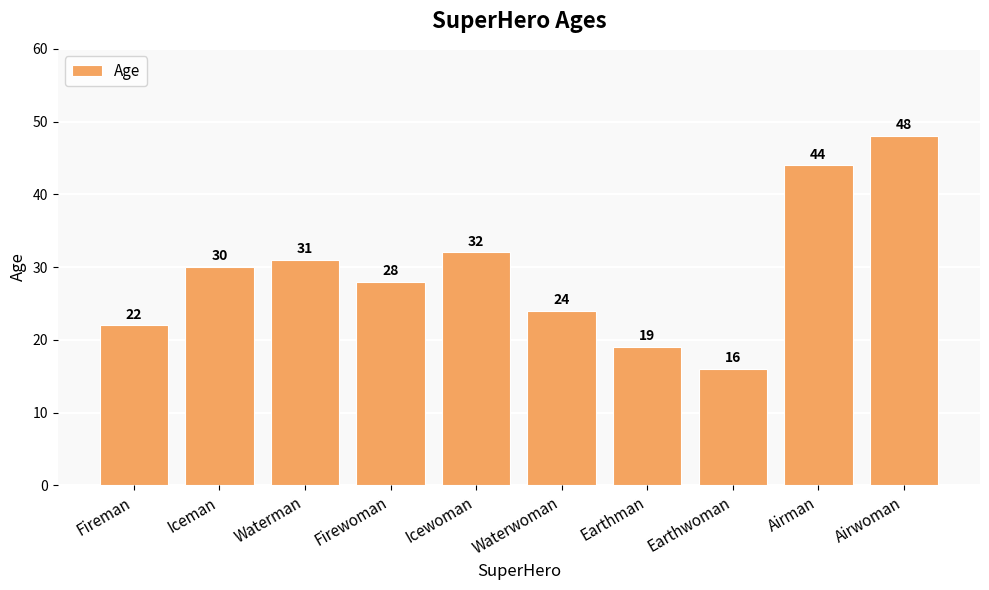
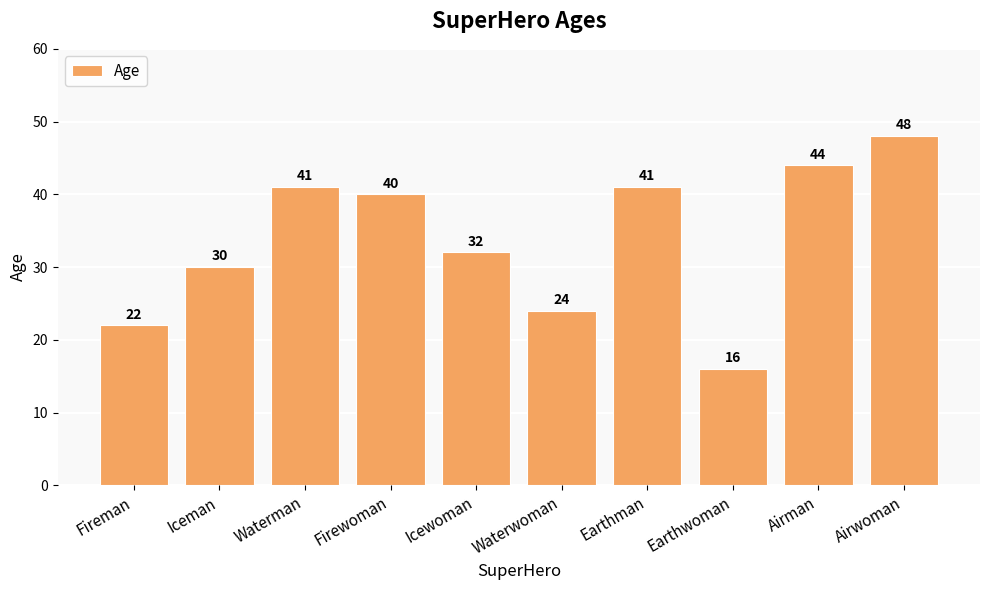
Waterman: 31 -> 41
Firewoman: 28 -> 40
Earthman: 19 -> 41
